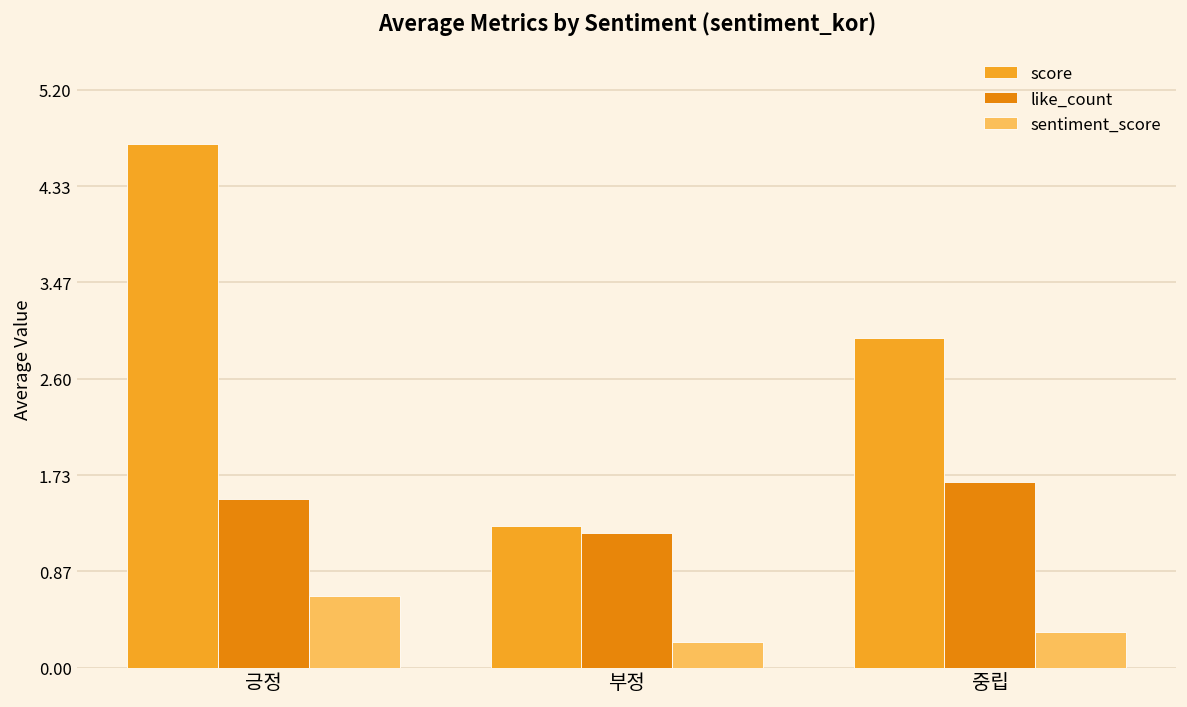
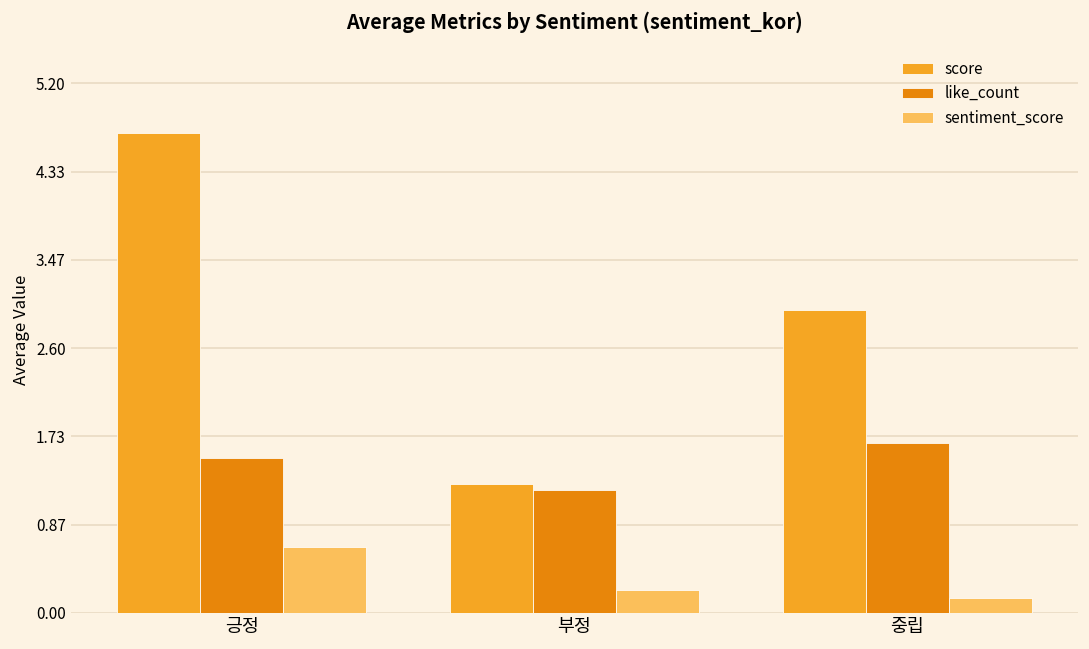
sentiment_score, 중립: 0.3 -> 0.1
